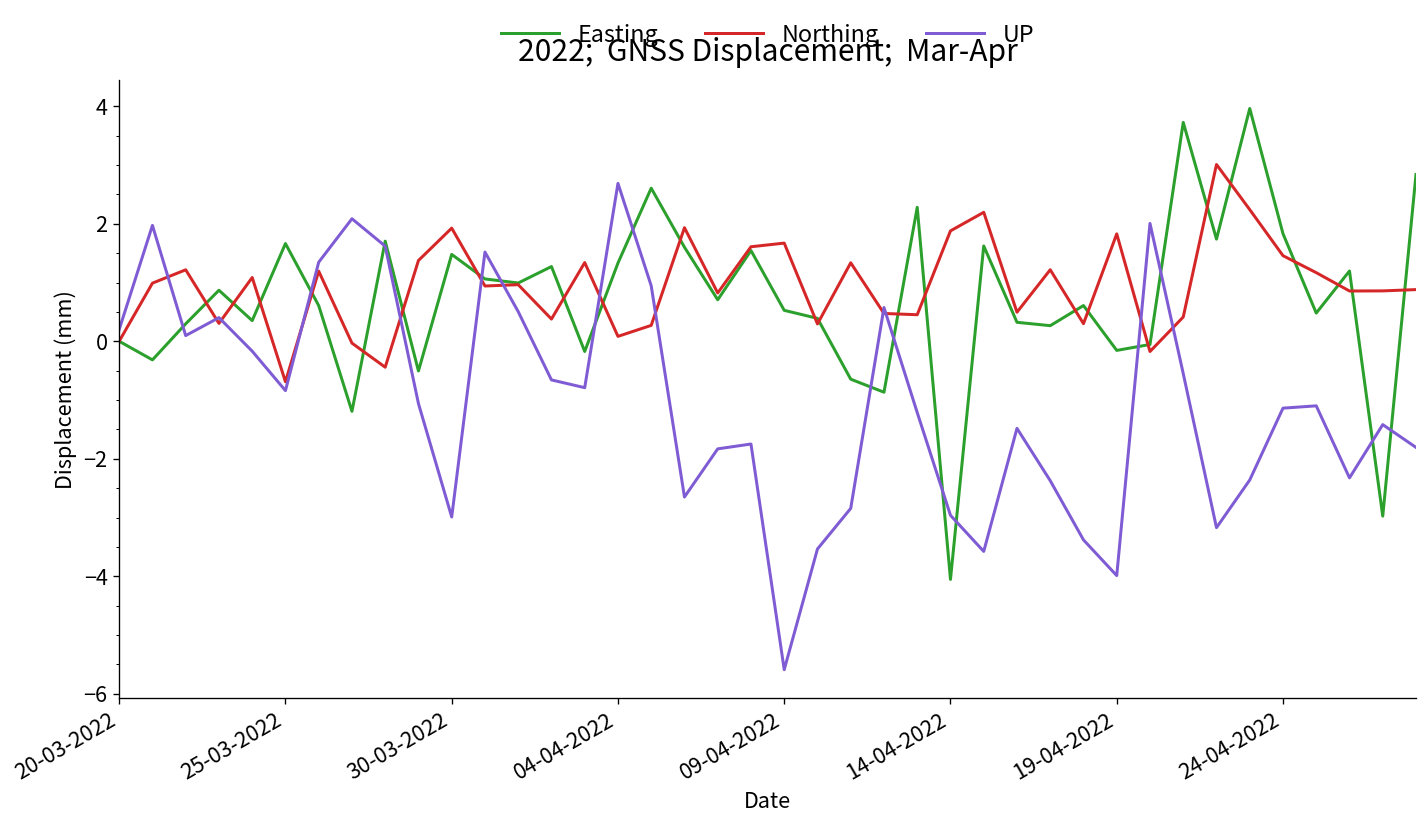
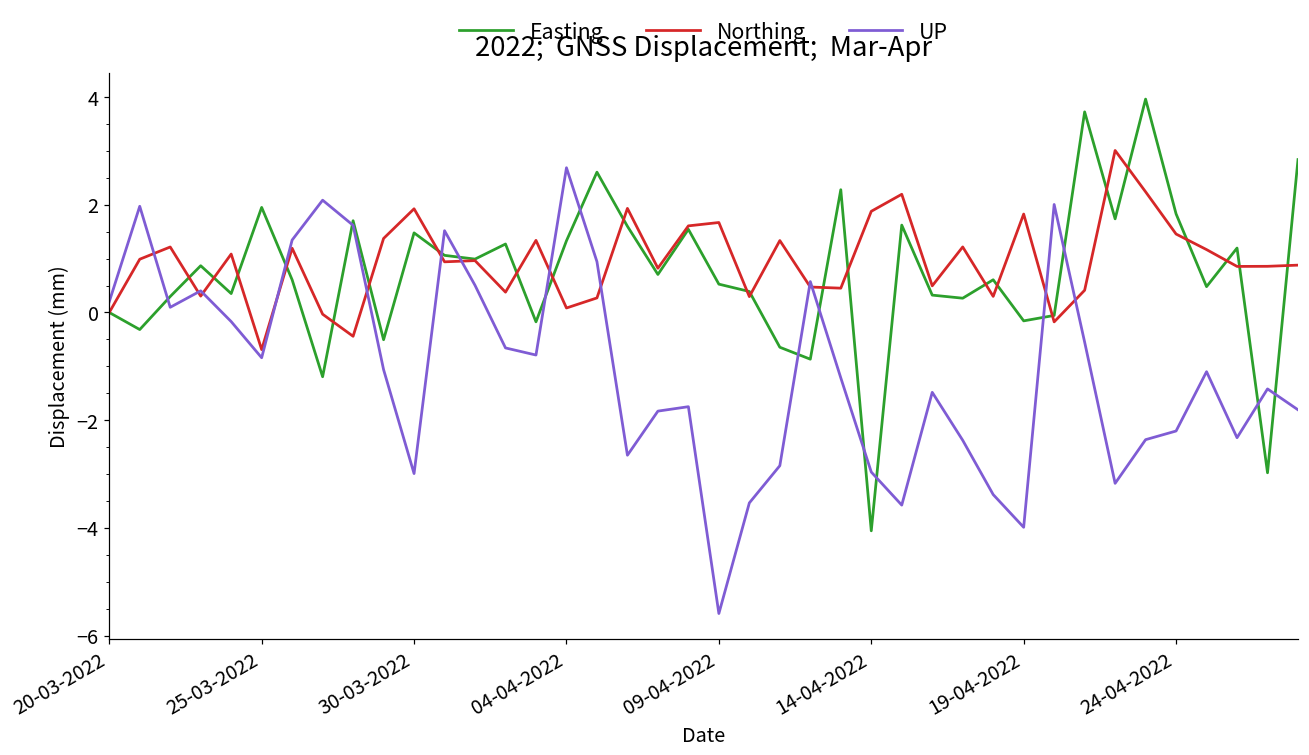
Easting, 25-03-2022: 1.7 -> 2.0
UP, 24-04-2022: -1.1 -> -2.2
